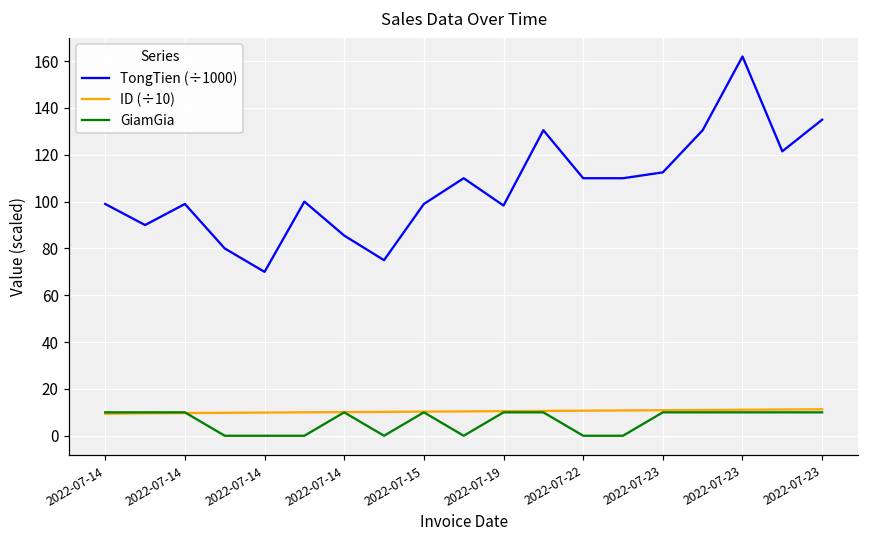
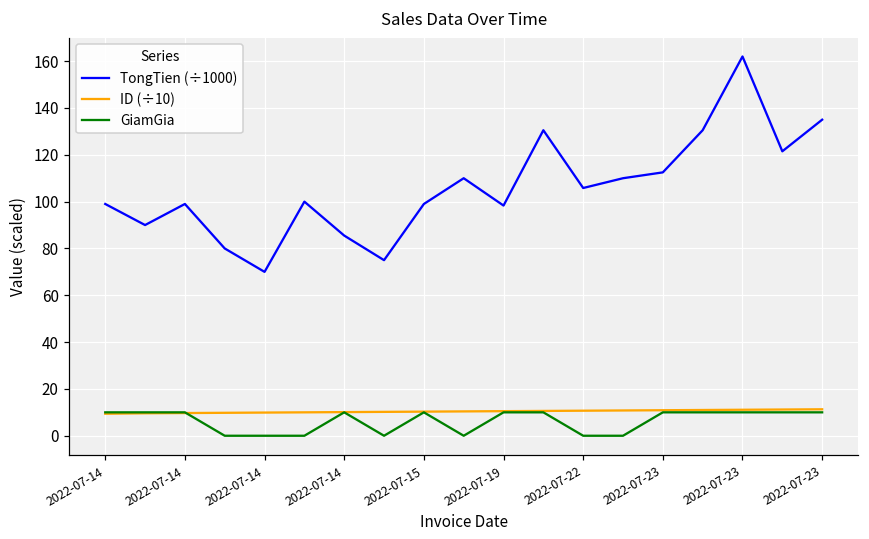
TongTien (÷1000), 2022-07-22: 110 -> 106
